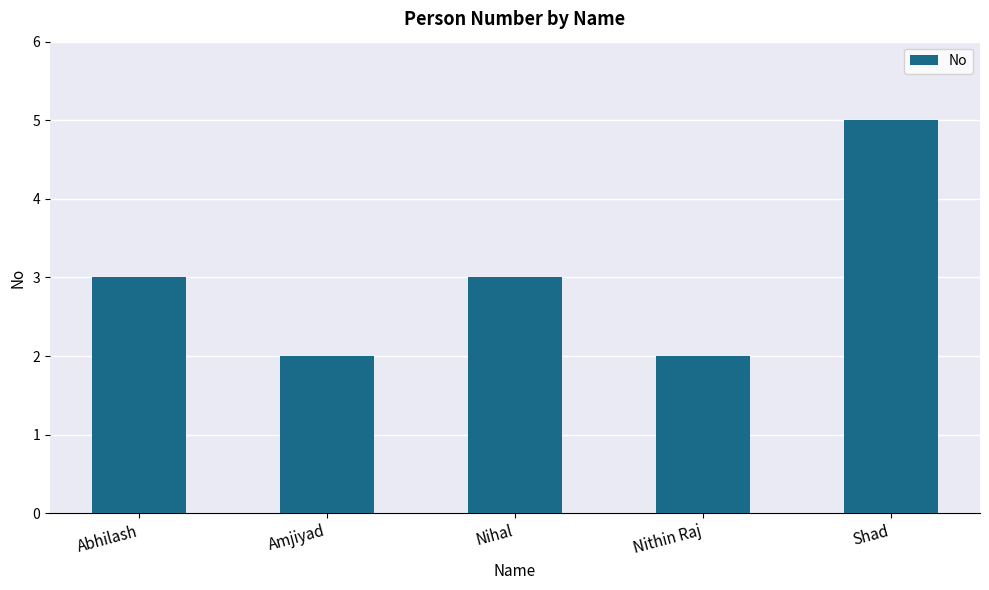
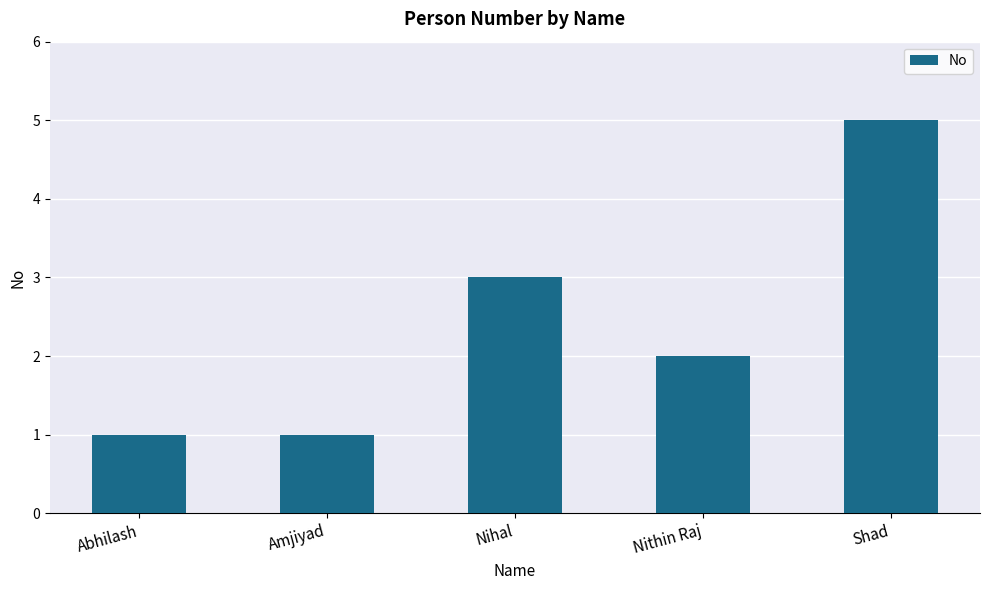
Abhilash: 3 -> 1
Amjiyad: 2 -> 1
